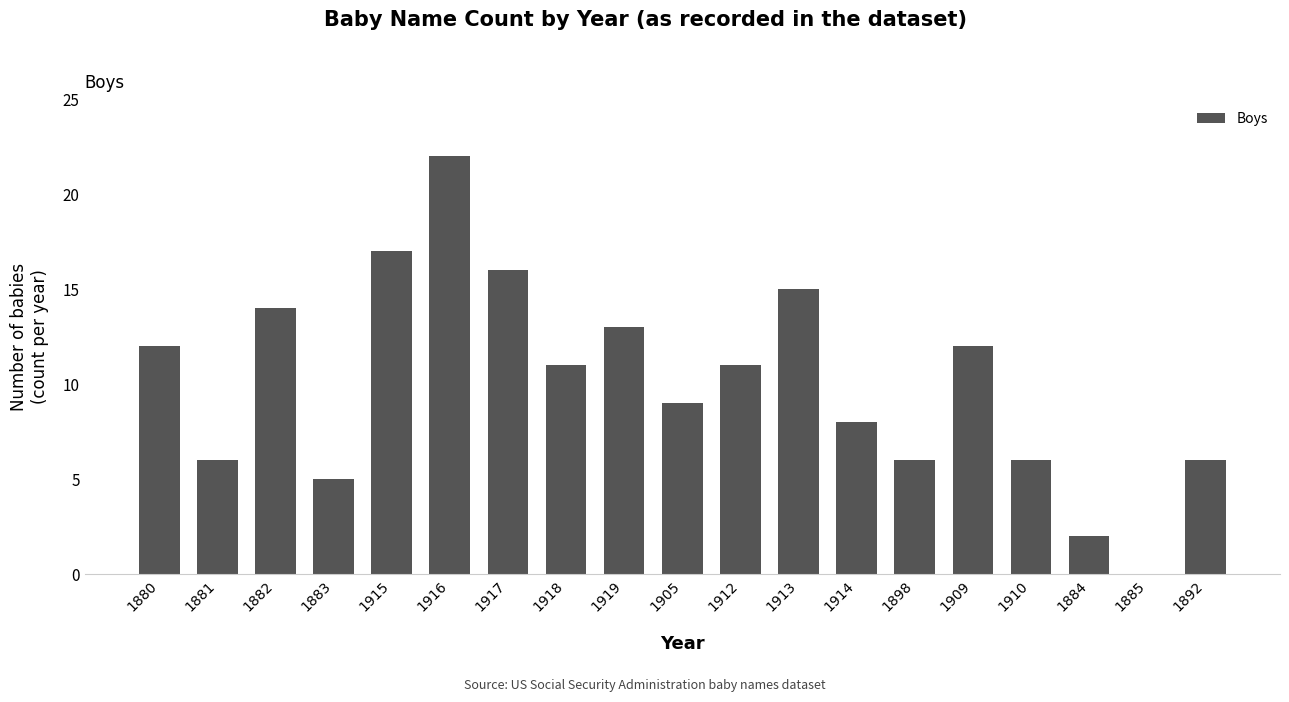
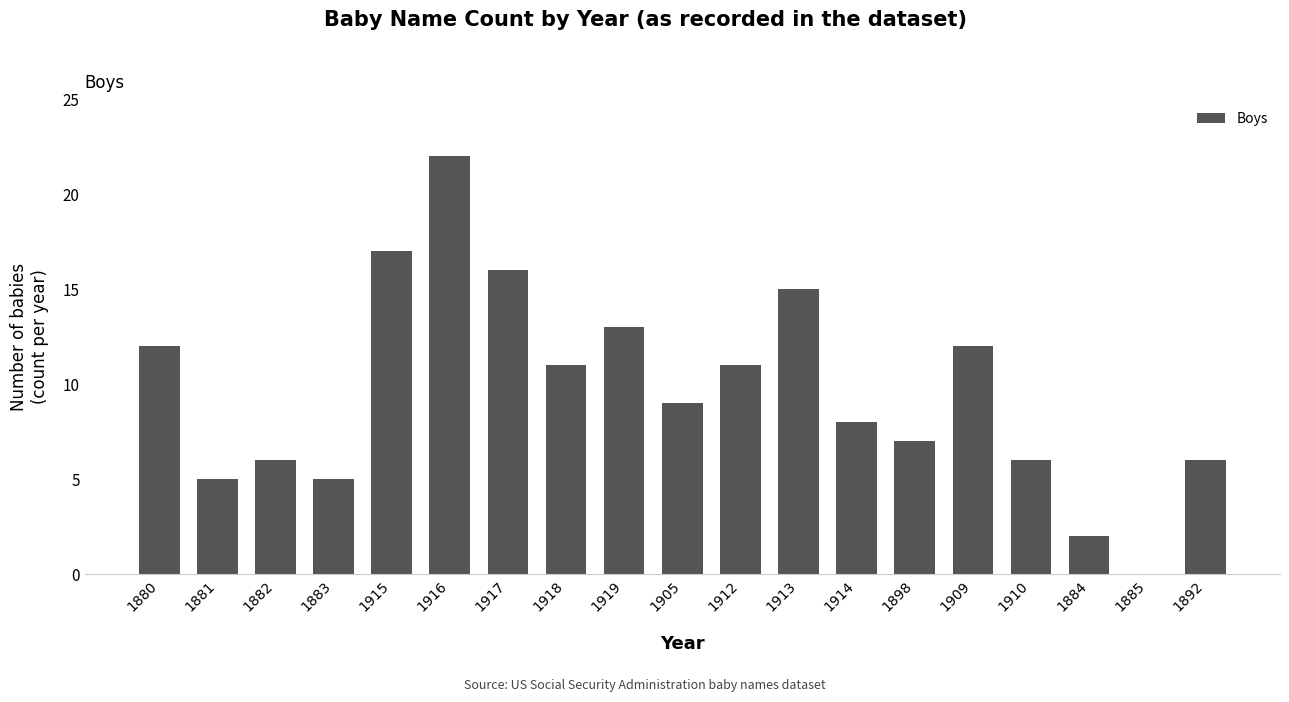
1881: 6 -> 5
1882: 14 -> 6
1898: 6 -> 7
